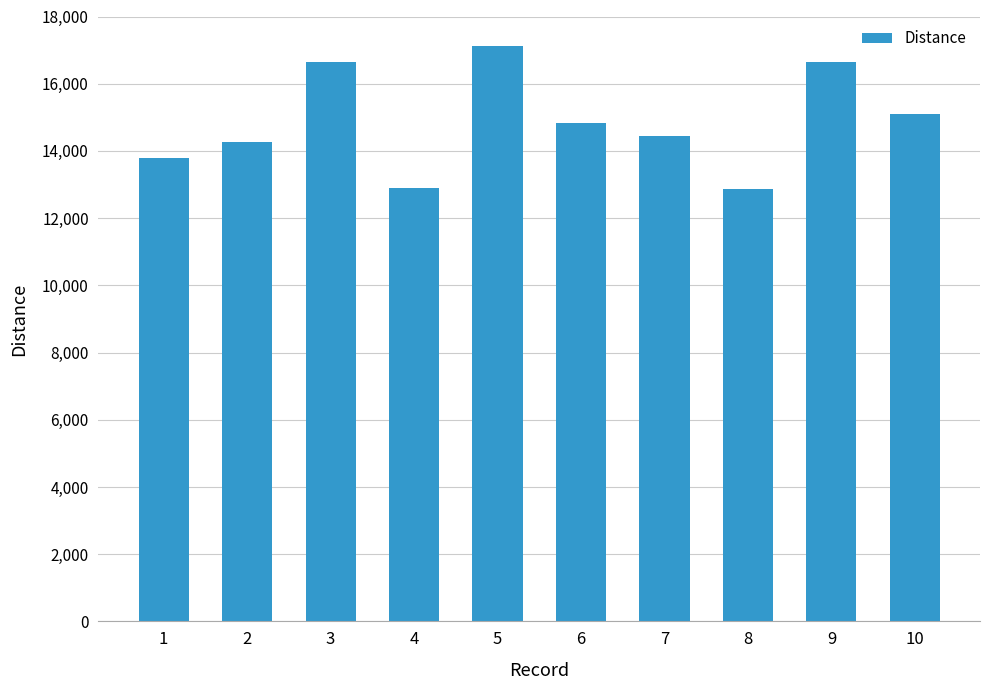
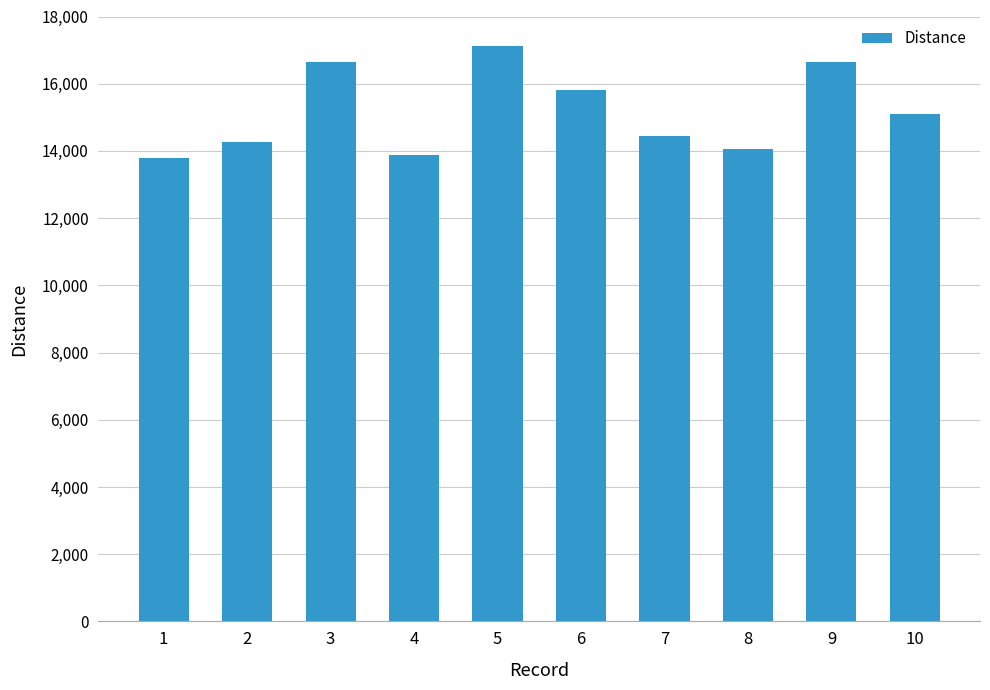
4: 12,900 -> 13,900
6: 14,800 -> 15,800
8: 12,900 -> 14,000
